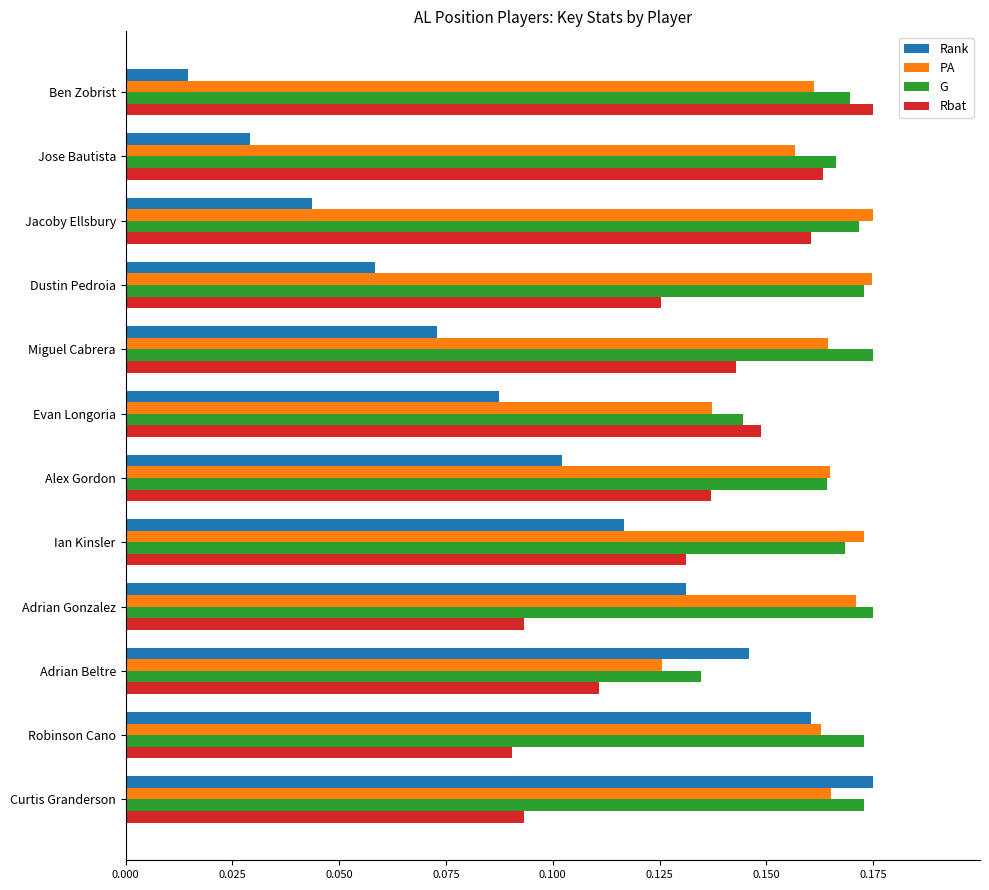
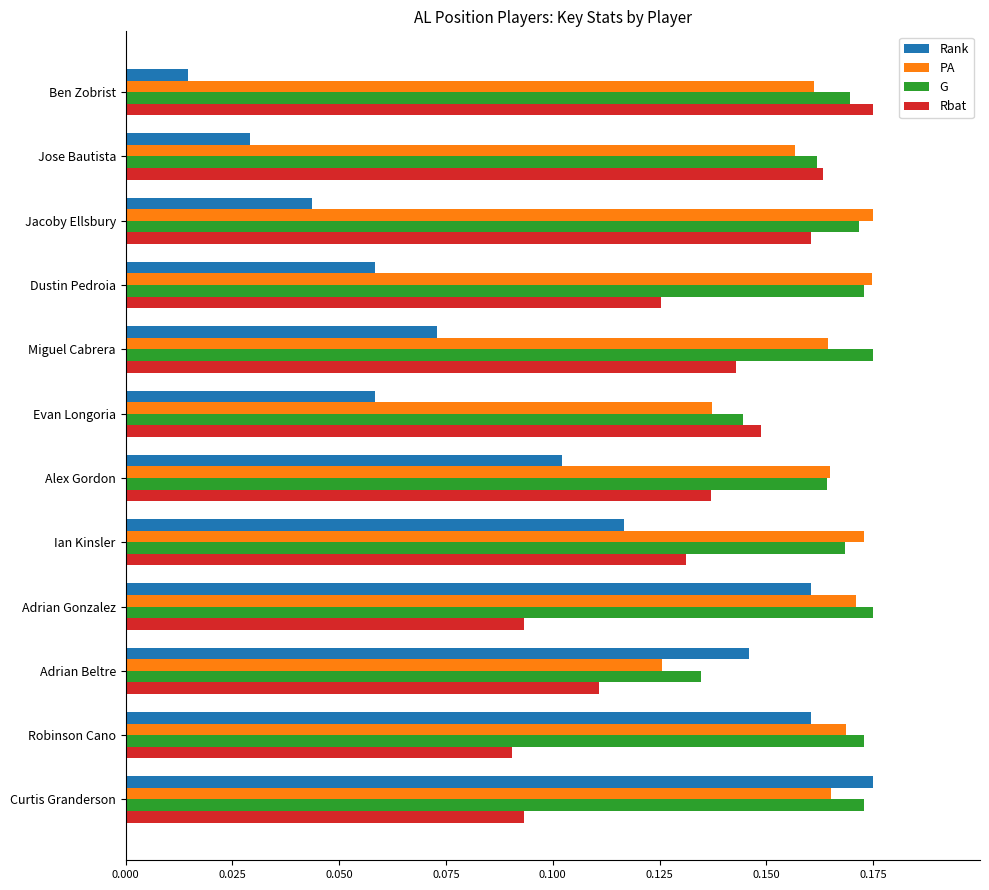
G, Jose Bautista: 0.166 -> 0.162
Rank, Evan Longoria: 0.088 -> 0.058
Rank, Adrian Gonzalez: 0.131 -> 0.160
PA, Robinson Cano: 0.163 -> 0.169
